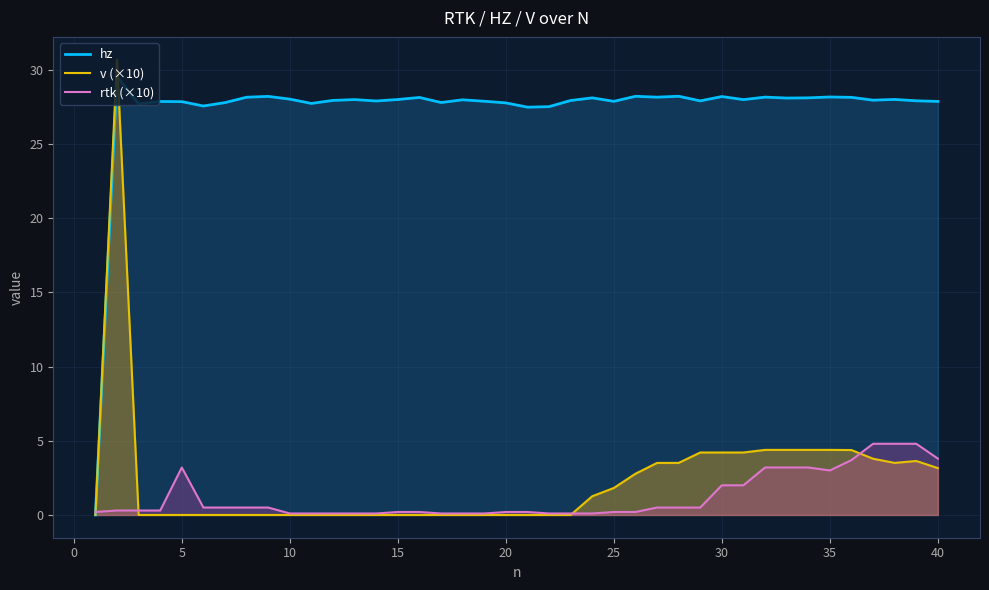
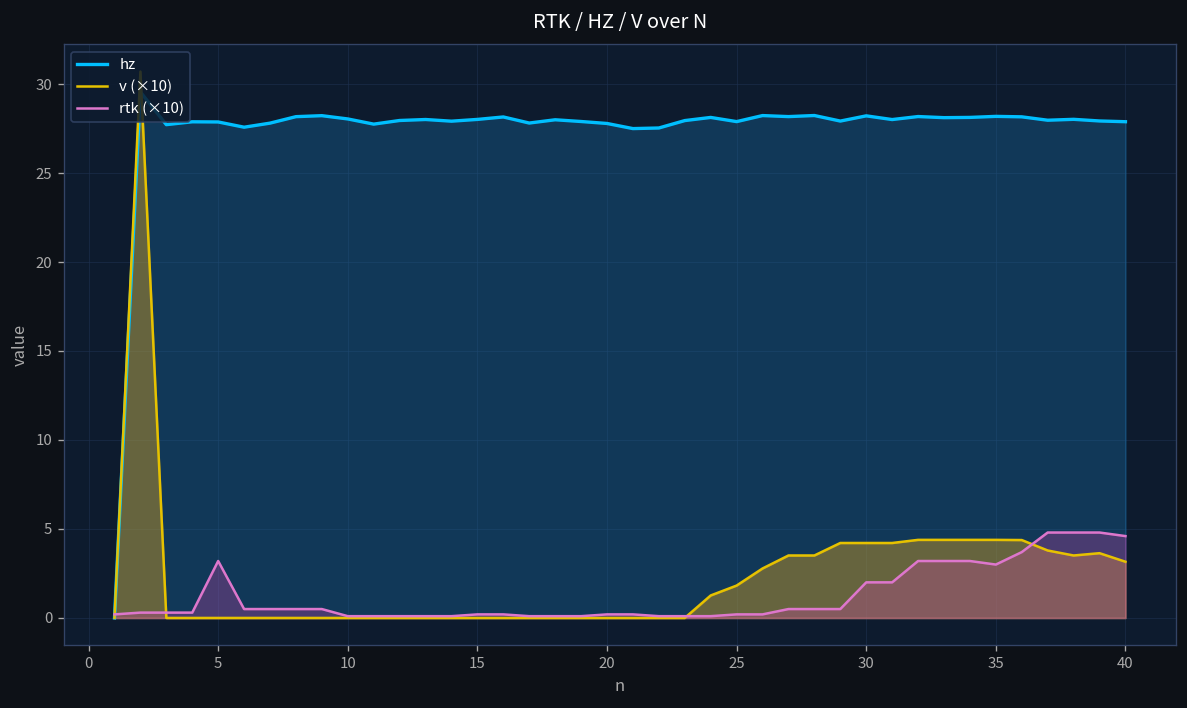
rtk (×10), 40: 3.8 -> 4.6
